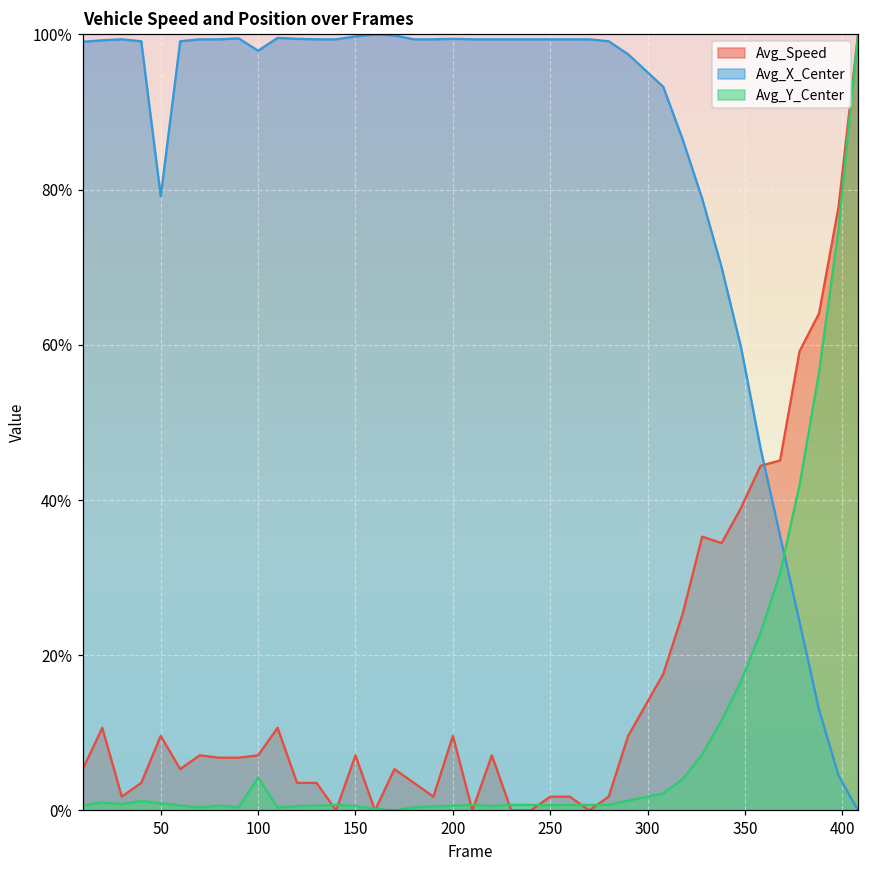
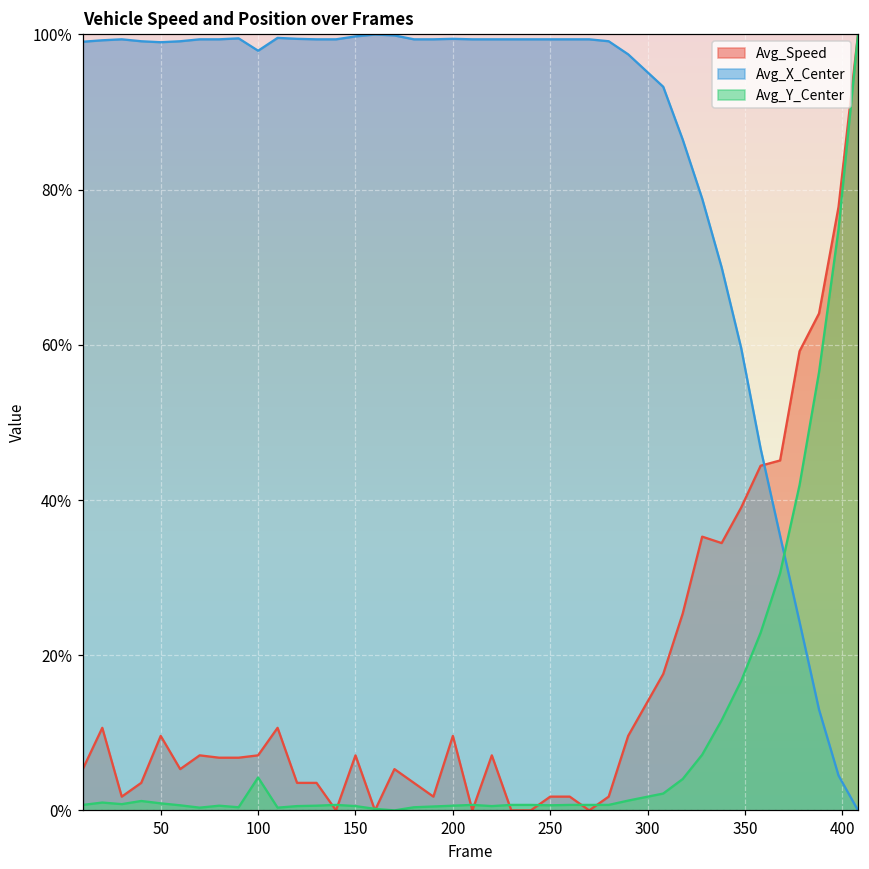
Avg_X_Center, 50: 79% -> 99%
